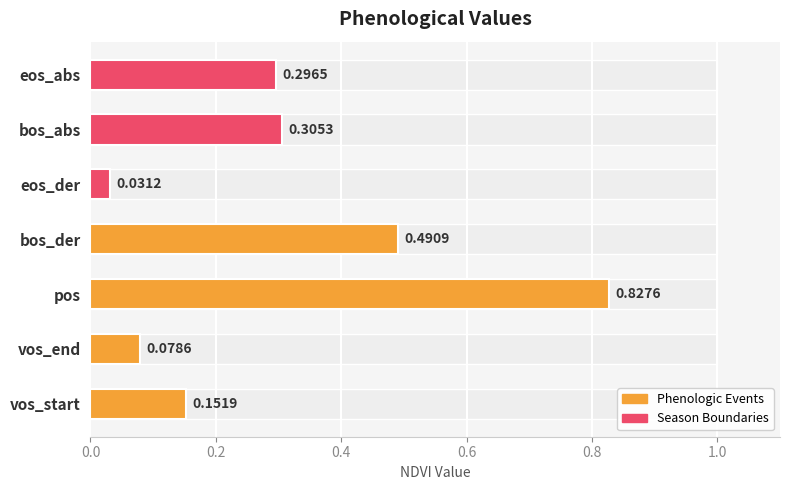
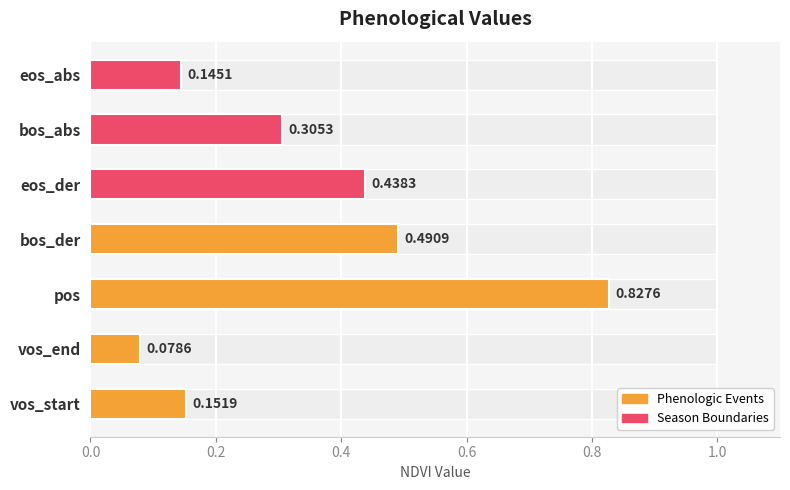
eos_abs: 0.2965 -> 0.1451
eos_der: 0.0312 -> 0.4383
